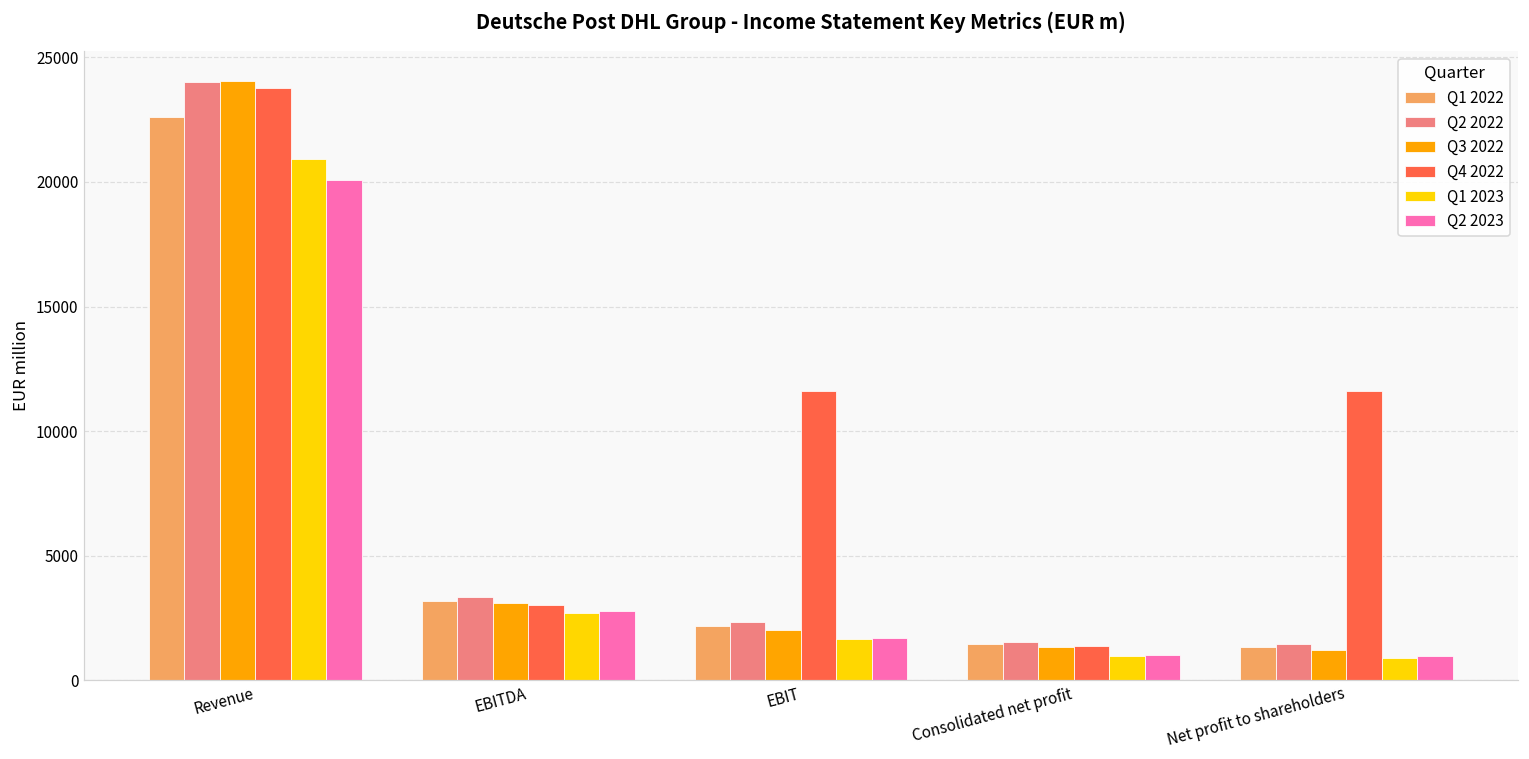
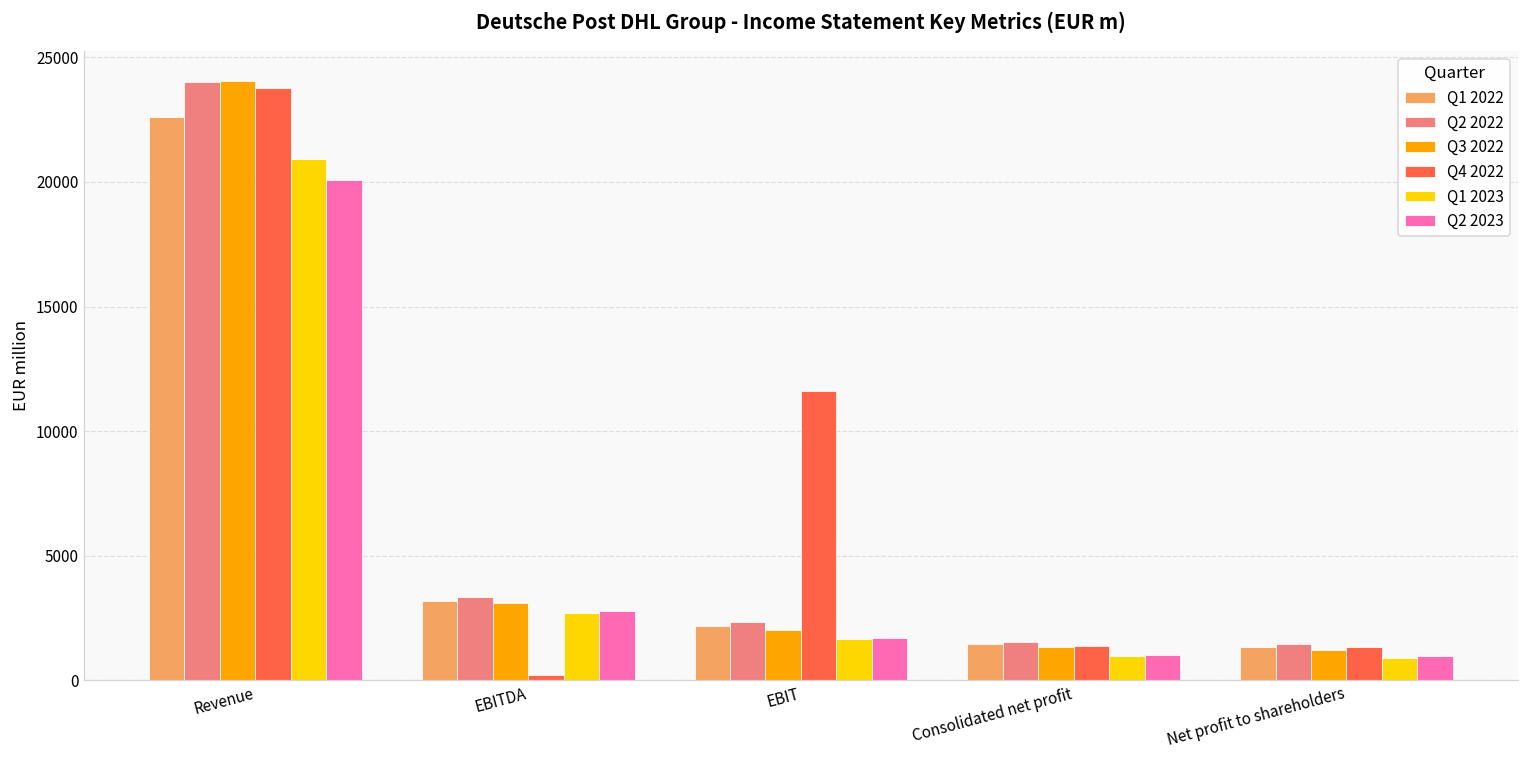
Q4 2022, EBITDA: 3000 -> 200
Q4 2022, Net profit to shareholders: 11600 -> 1300
